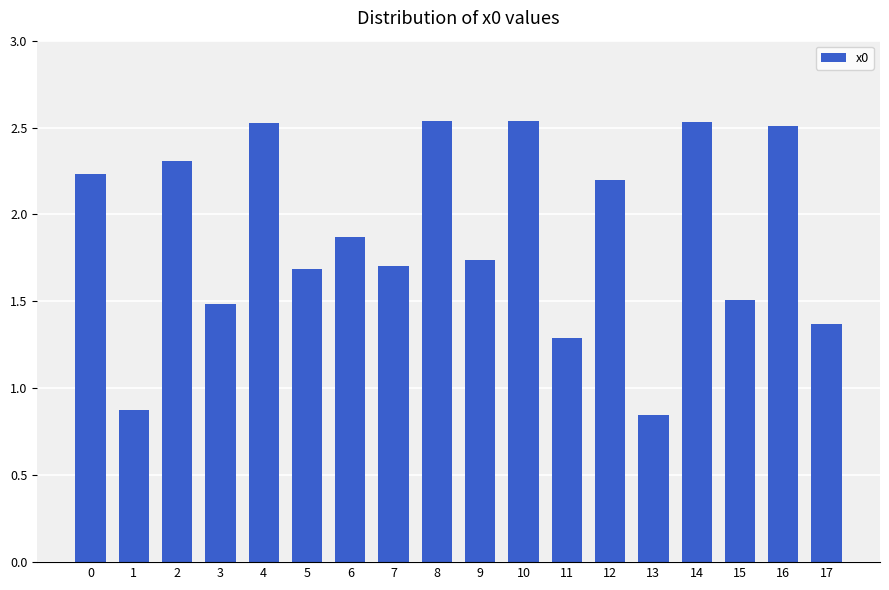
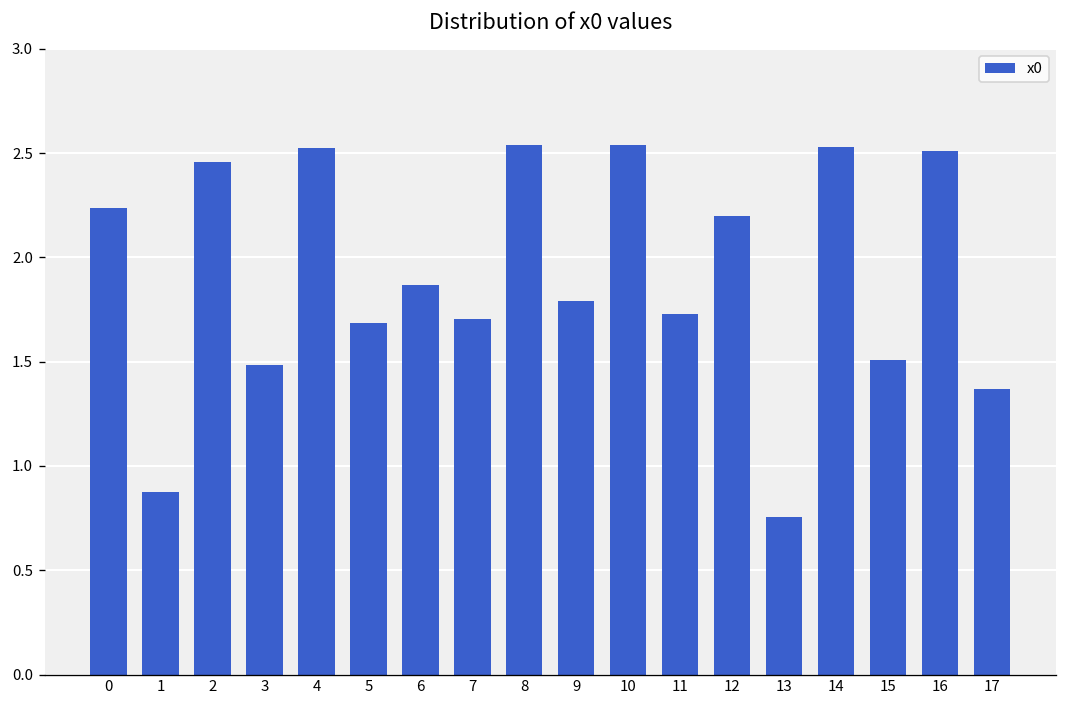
2: 2.31 -> 2.46
9: 1.74 -> 1.79
11: 1.29 -> 1.73
13: 0.85 -> 0.76
